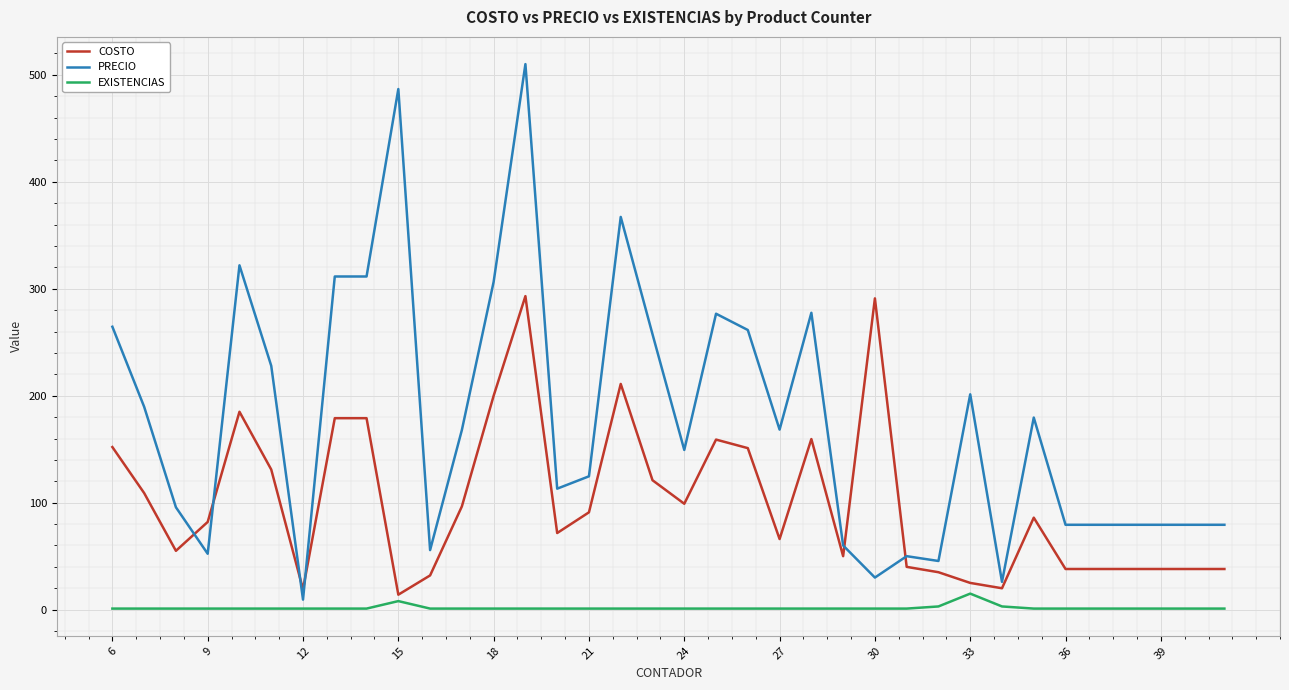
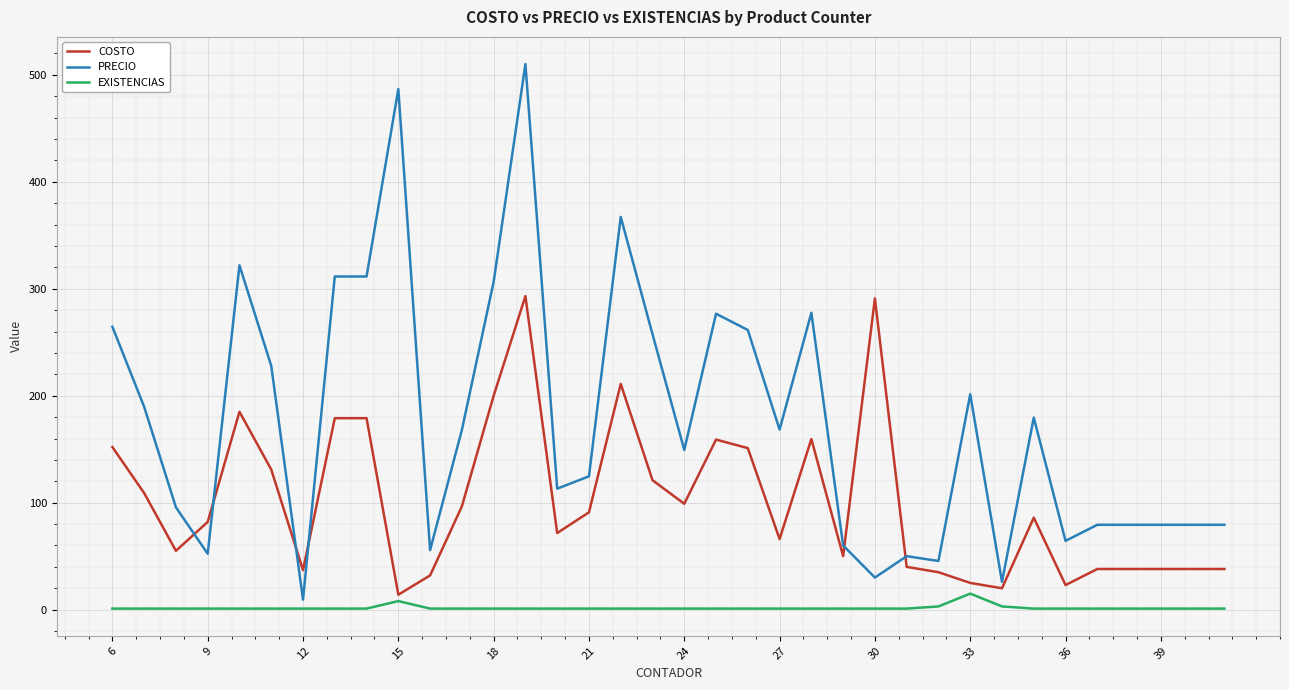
COSTO, 12: 19 -> 37
COSTO, 36: 38 -> 23
PRECIO, 36: 79 -> 64
